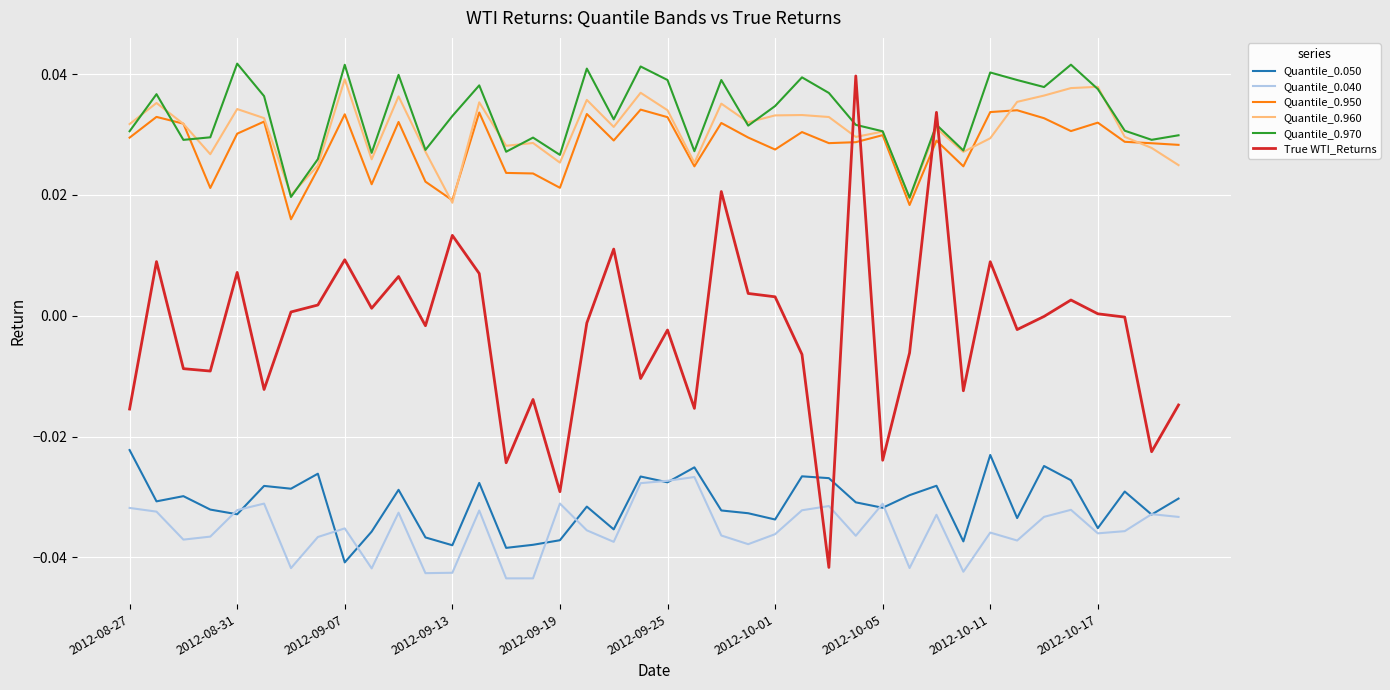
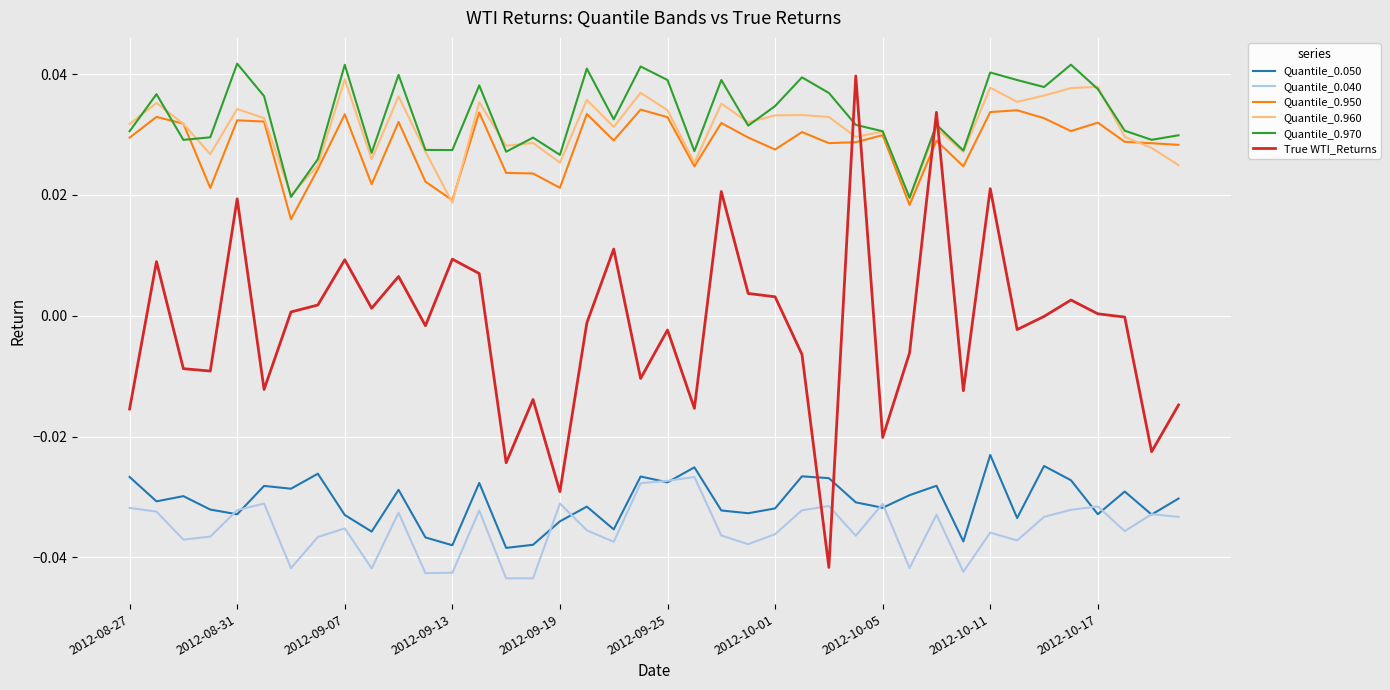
Quantile_0.050, 2012-08-27: -0.022 -> -0.027
Quantile_0.950, 2012-08-31: 0.030 -> 0.032
True WTI_Returns, 2012-08-31: 0.007 -> 0.019
Quantile_0.050, 2012-09-07: -0.041 -> -0.033
Quantile_0.970, 2012-09-13: 0.033 -> 0.027
True WTI_Returns, 2012-09-13: 0.013 -> 0.009
Quantile_0.050, 2012-09-19: -0.037 -> -0.034
Quantile_0.050, 2012-10-01: -0.034 -> -0.032
True WTI_Returns, 2012-10-05: -0.024 -> -0.020
Quantile_0.960, 2012-10-11: 0.029 -> 0.038
True WTI_Returns, 2012-10-11: 0.009 -> 0.021
Quantile_0.050, 2012-10-17: -0.035 -> -0.033
Quantile_0.040, 2012-10-17: -0.036 -> -0.032
